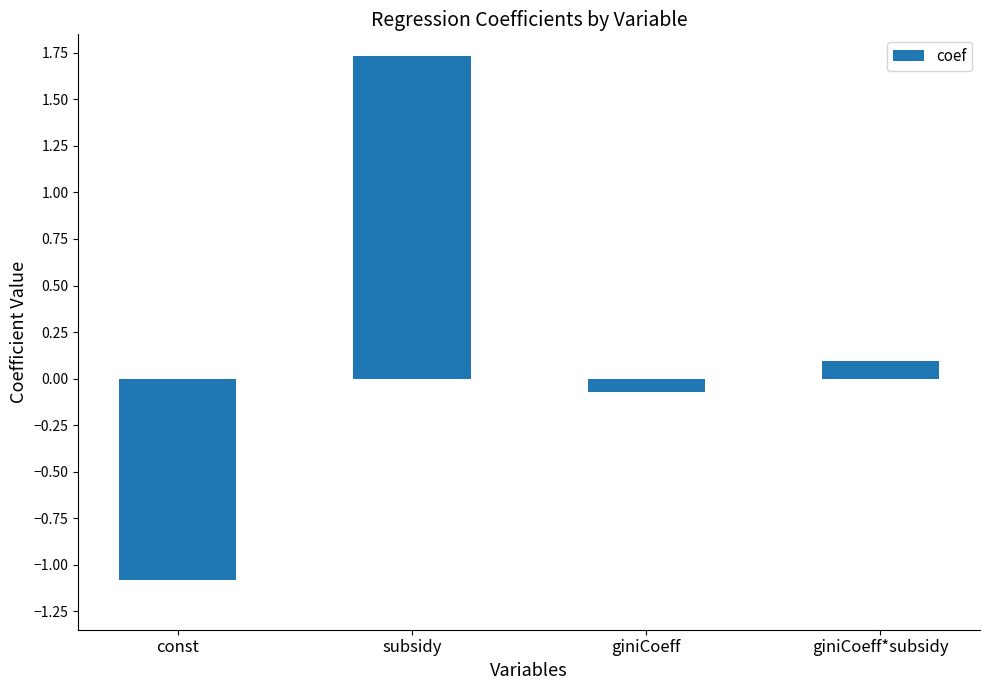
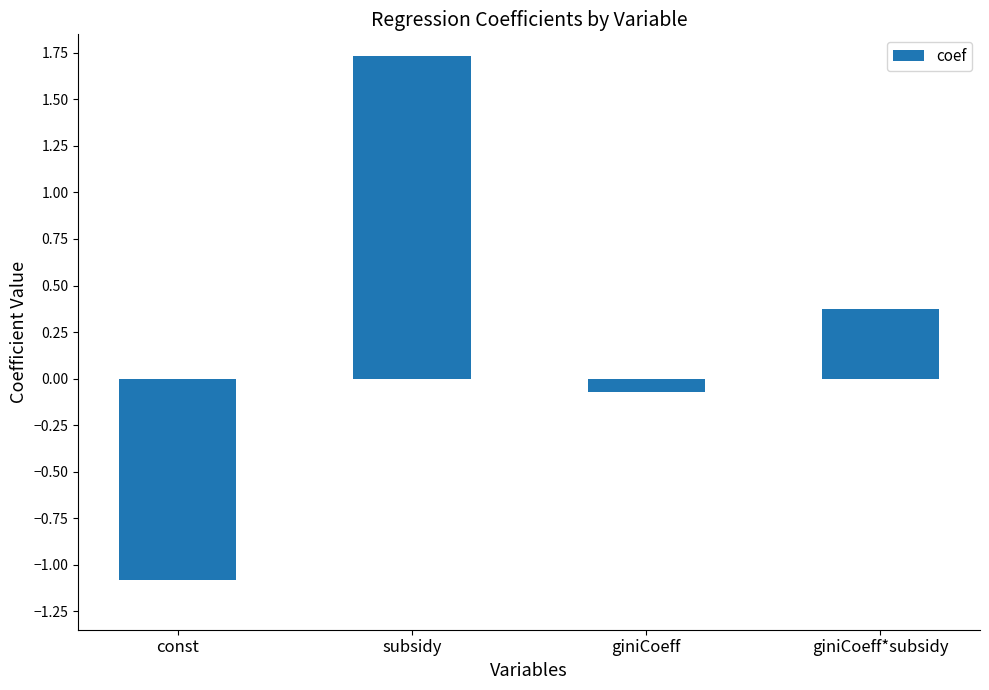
giniCoeff*subsidy: 0.10 -> 0.37
